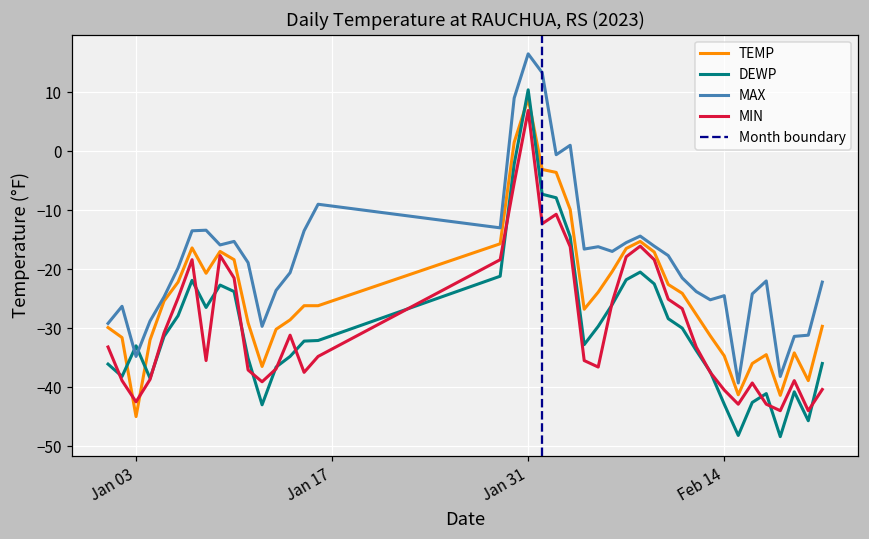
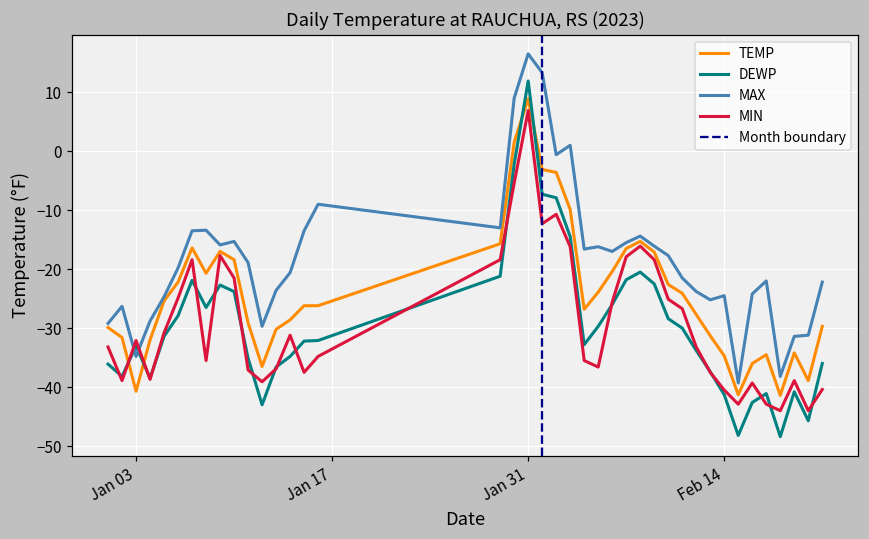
TEMP, Jan 03: -45 -> -41
MIN, Jan 03: -43 -> -32
DEWP, Jan 31: 10 -> 12
DEWP, Feb 14: -43 -> -41
